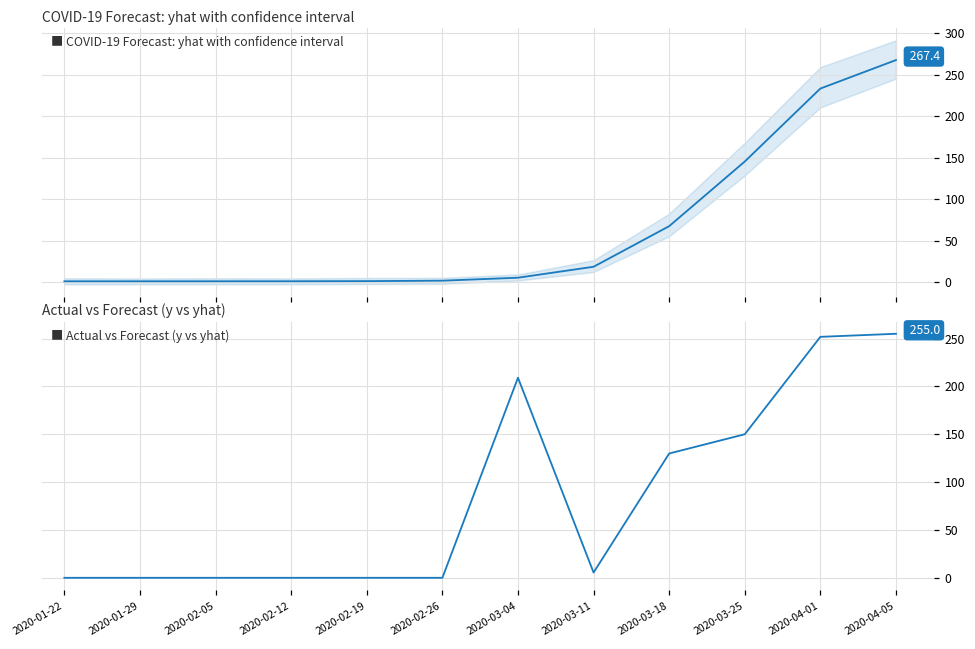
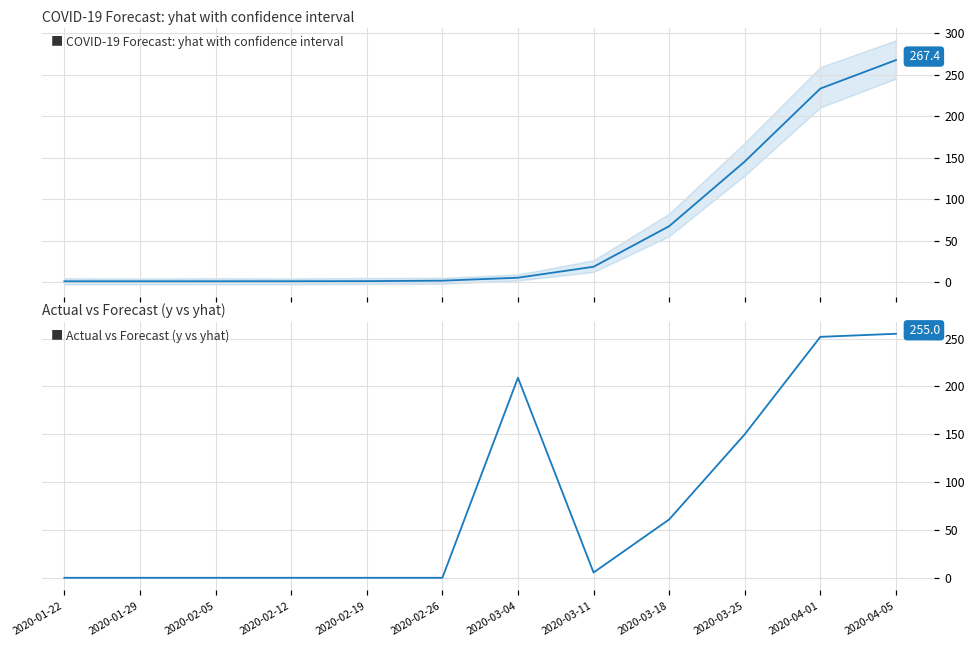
Actual vs Forecast (y vs yhat), 2020-03-18: 130 -> 60
